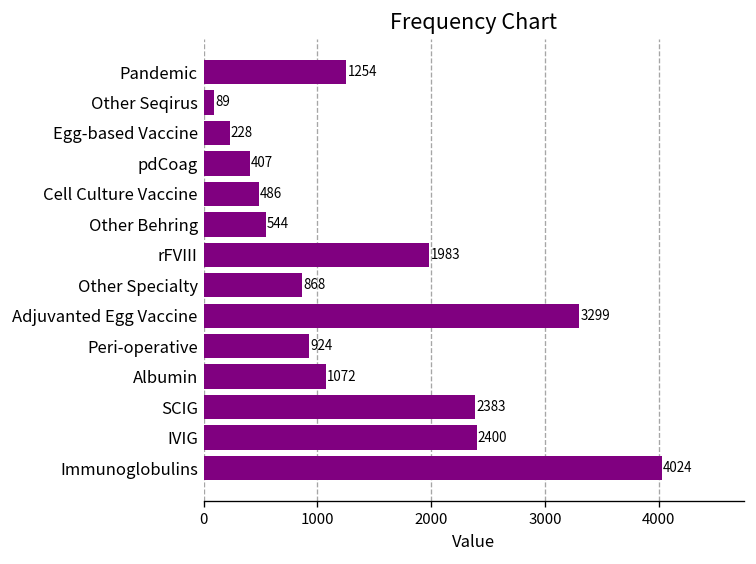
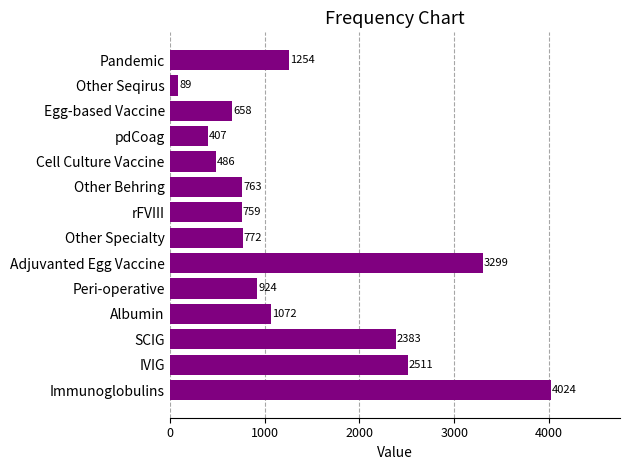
Egg-based Vaccine: 228 -> 658
Other Behring: 544 -> 763
rFVIII: 1983 -> 759
Other Specialty: 868 -> 772
IVIG: 2400 -> 2511
